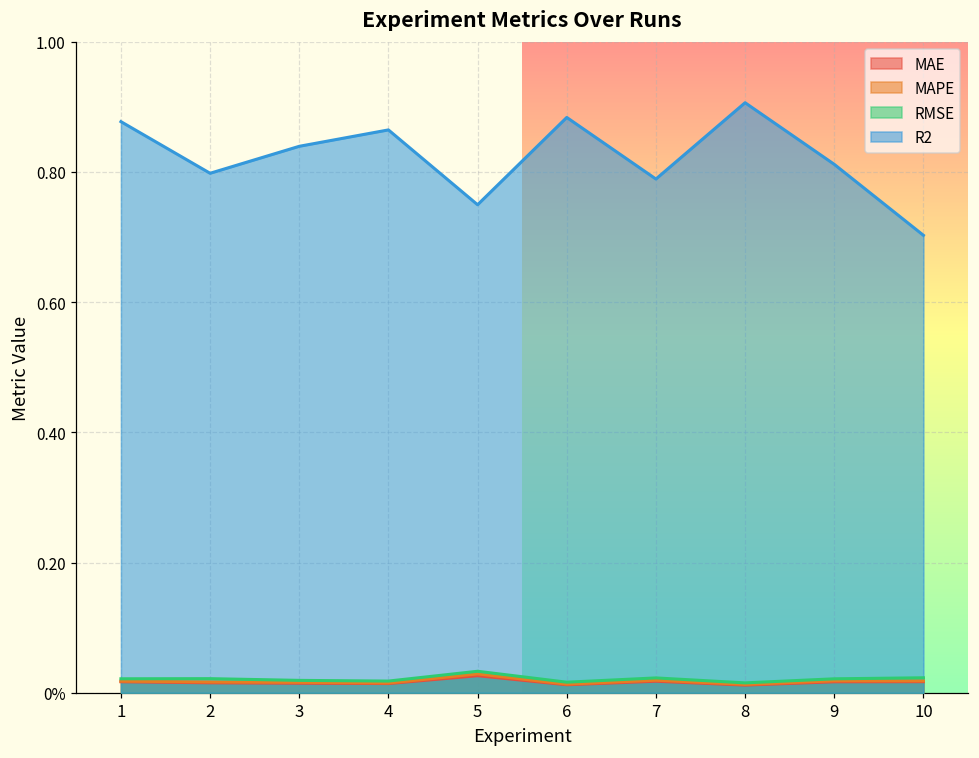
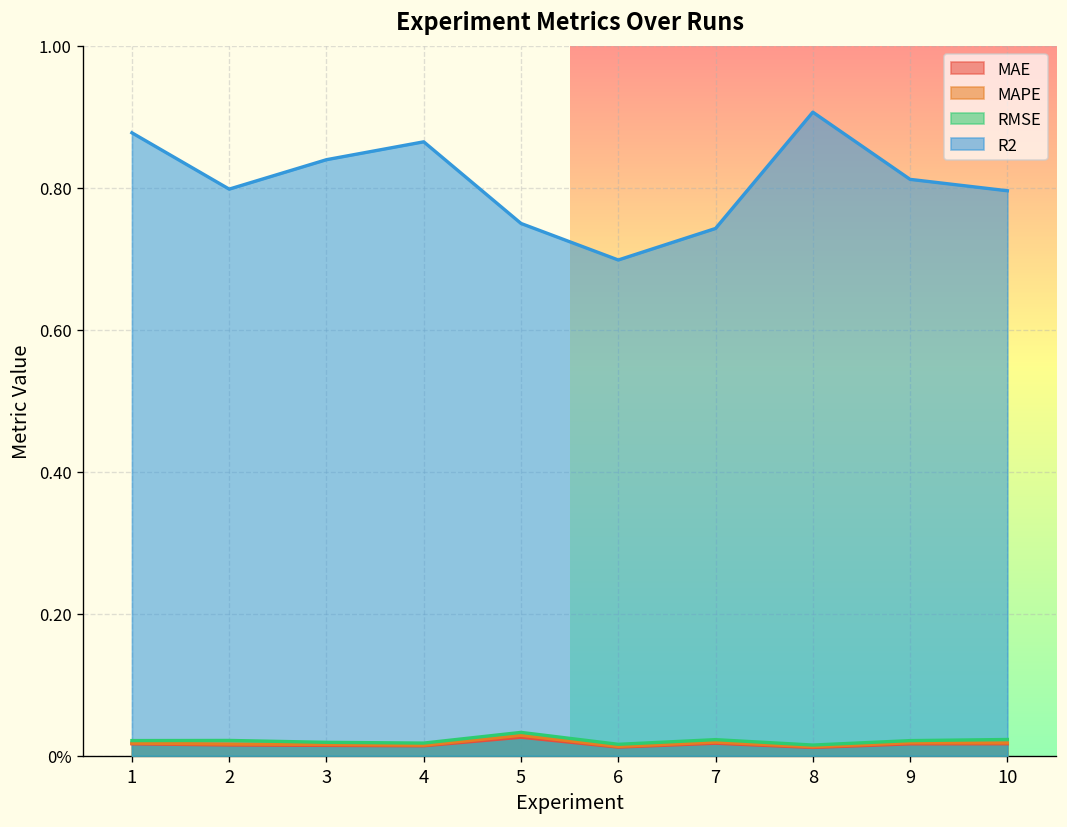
R2, 6: 0.88 -> 0.70
R2, 7: 0.79 -> 0.74
R2, 10: 0.70 -> 0.80
